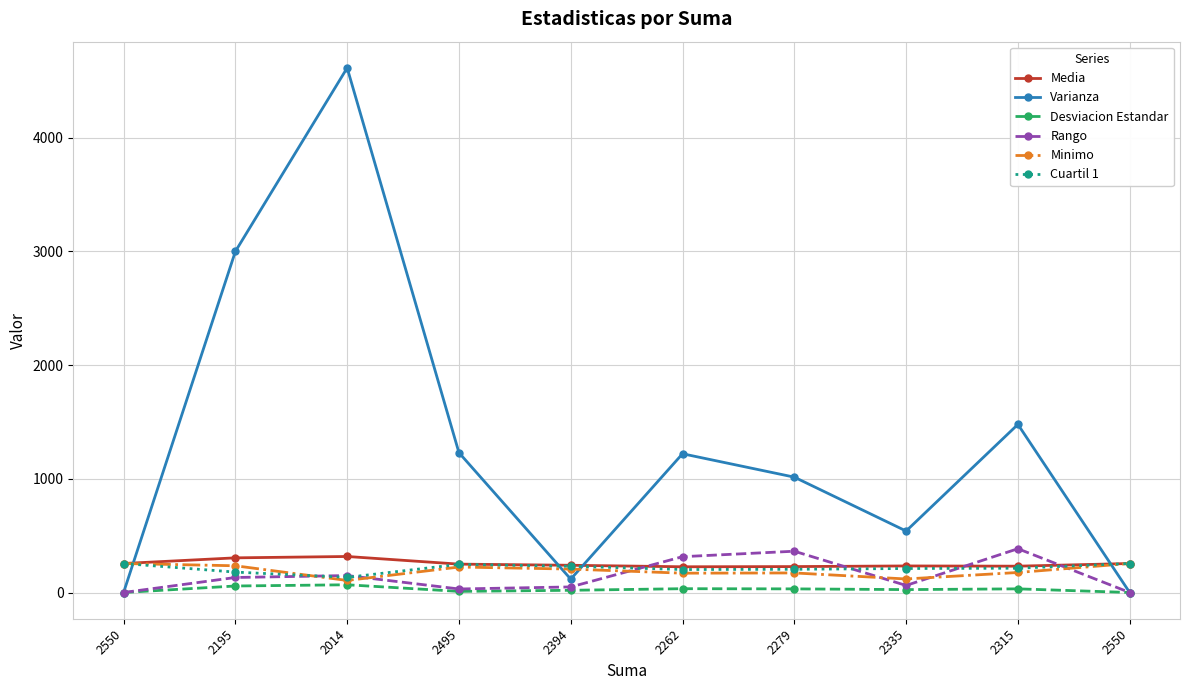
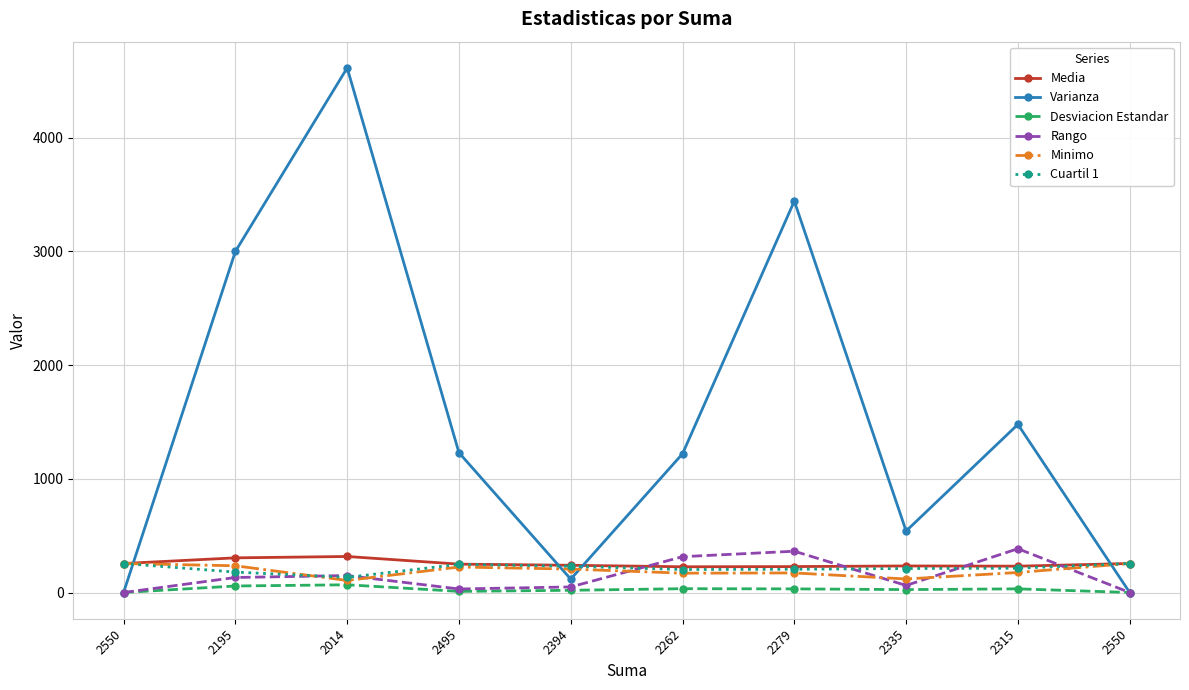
Varianza, 2279: 1010 -> 3440
